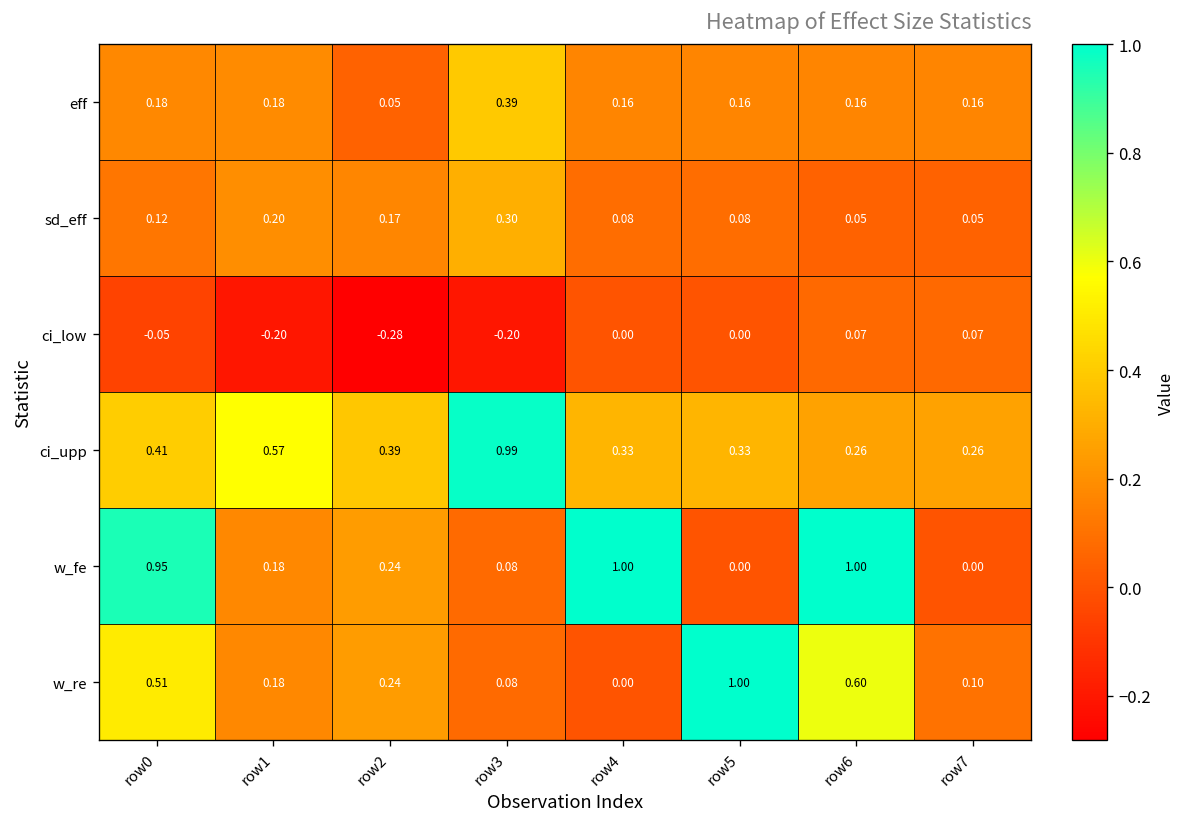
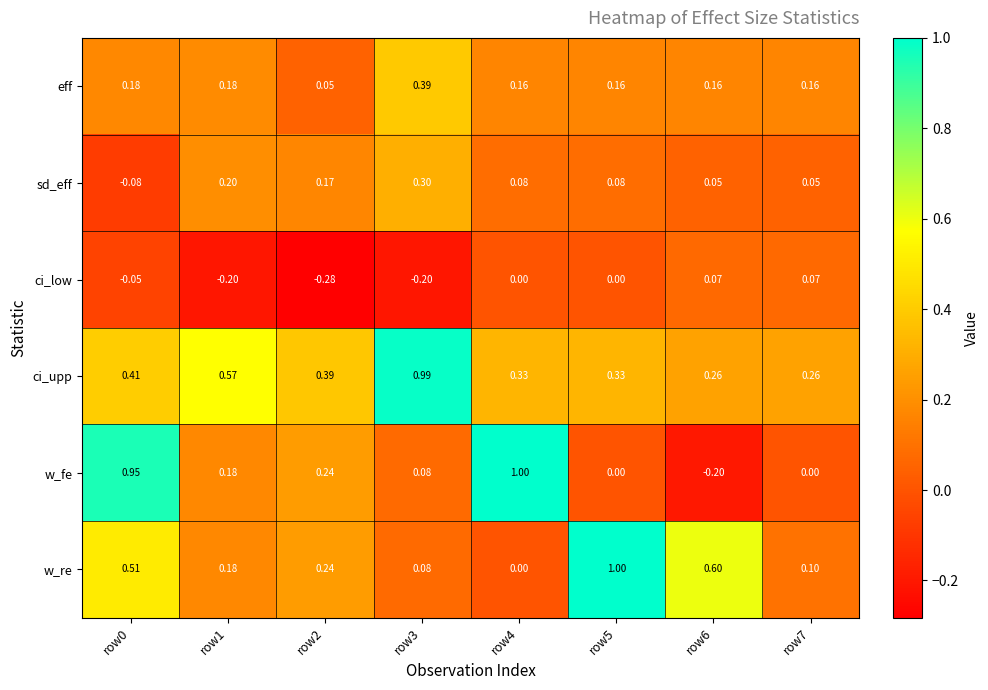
sd_eff, row0: 0.12 -> -0.08
w_fe, row6: 1.00 -> -0.20
